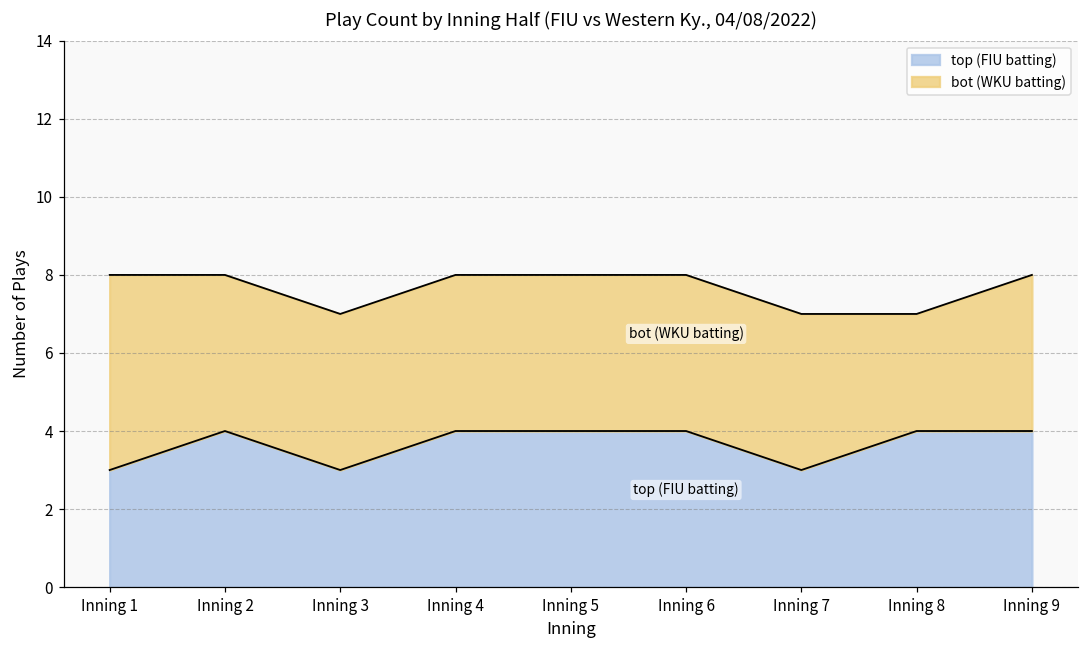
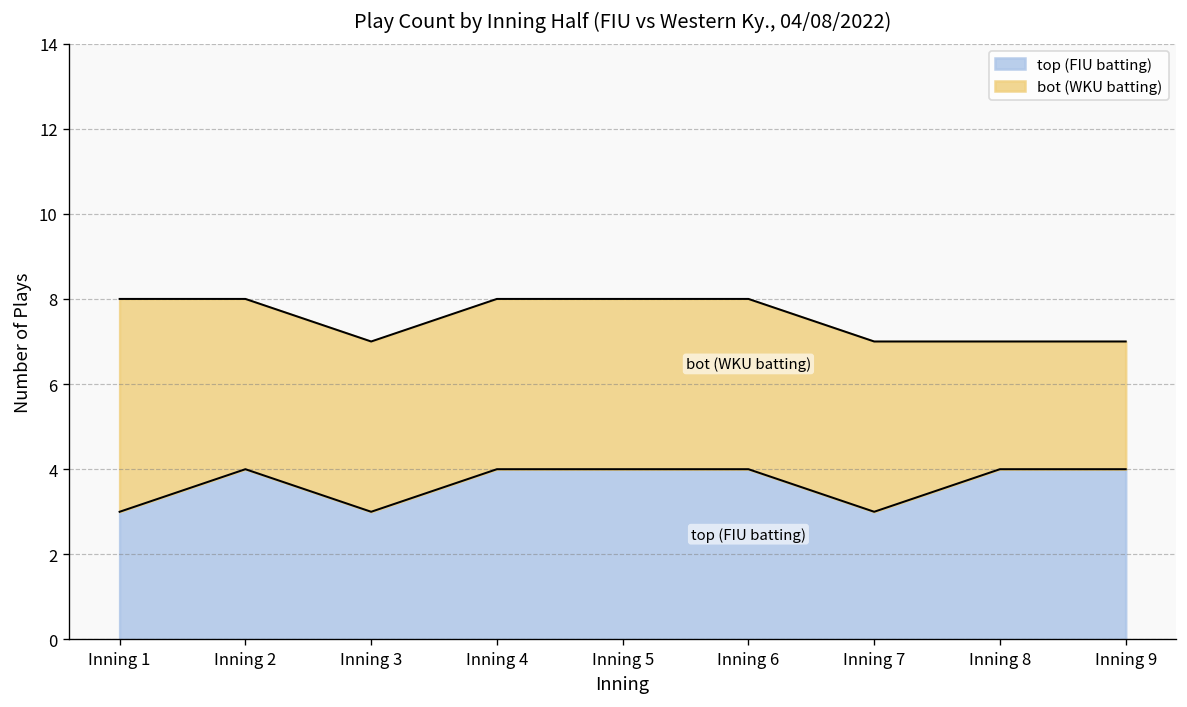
bot (WKU batting), Inning 9: 4 -> 3
